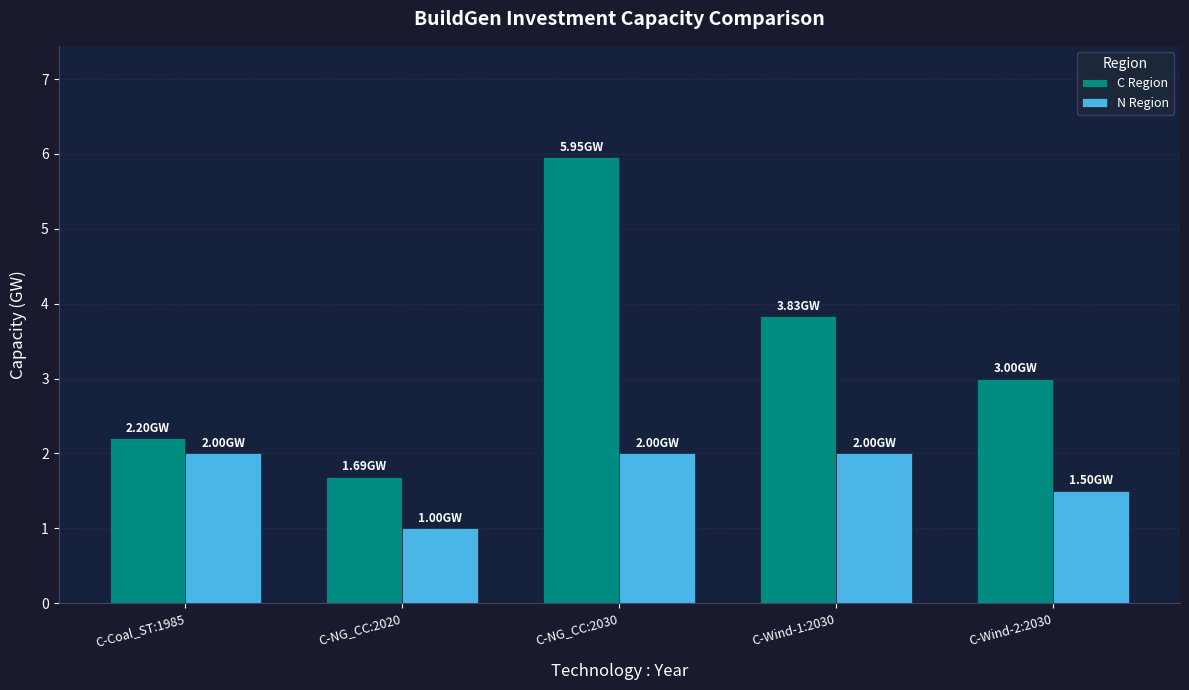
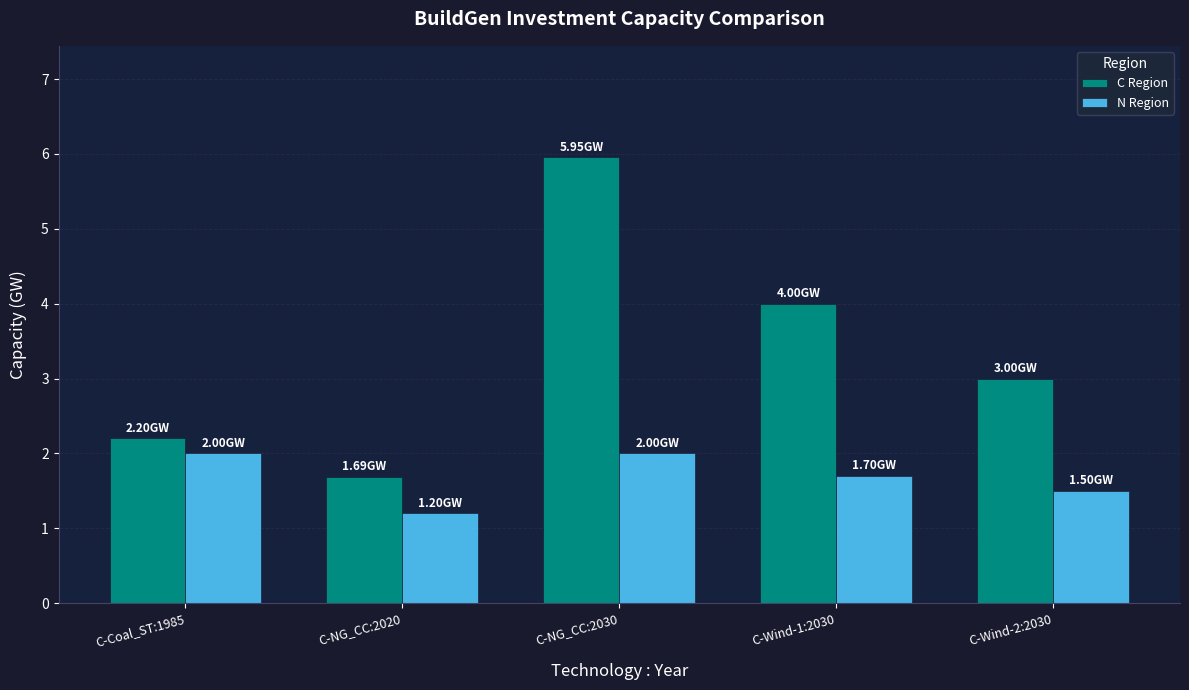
N Region, C-NG_CC:2020: 1.00 -> 1.20
C Region, C-Wind-1:2030: 3.83 -> 4.00
N Region, C-Wind-1:2030: 2.00 -> 1.70
